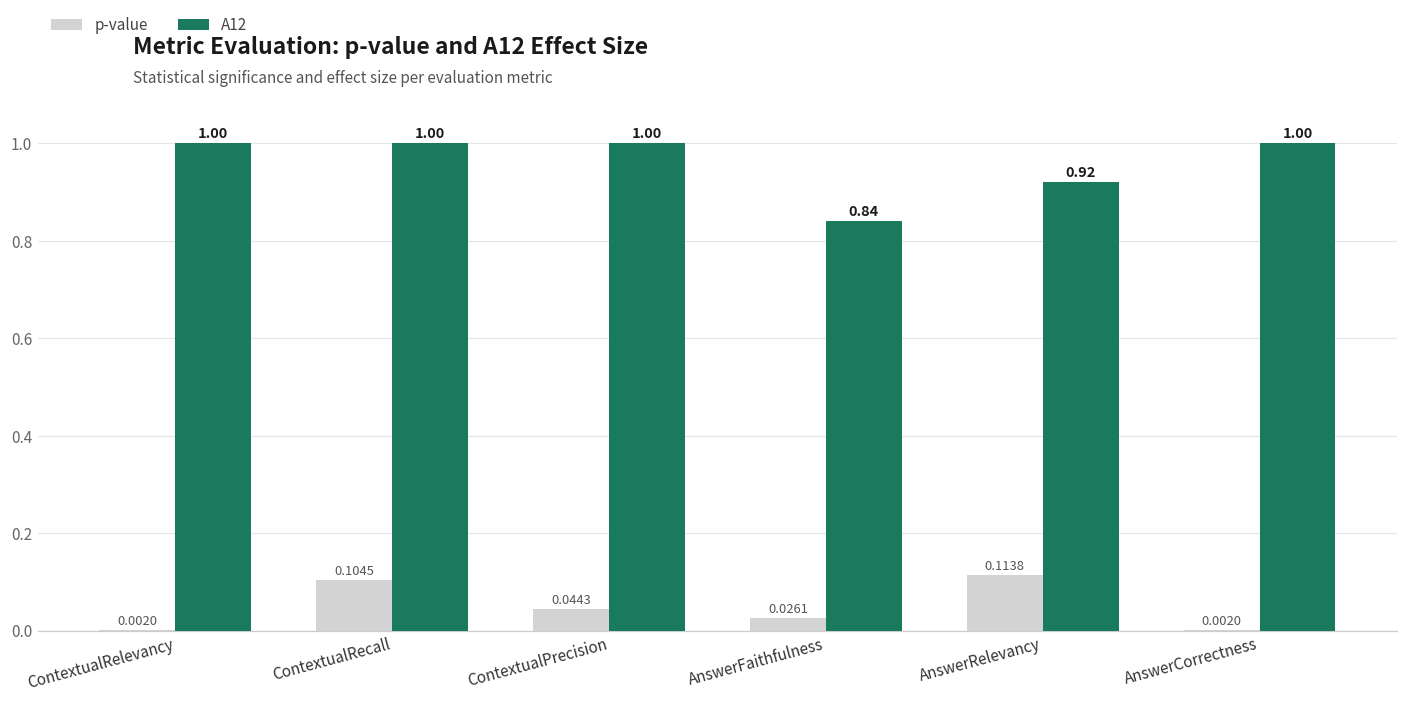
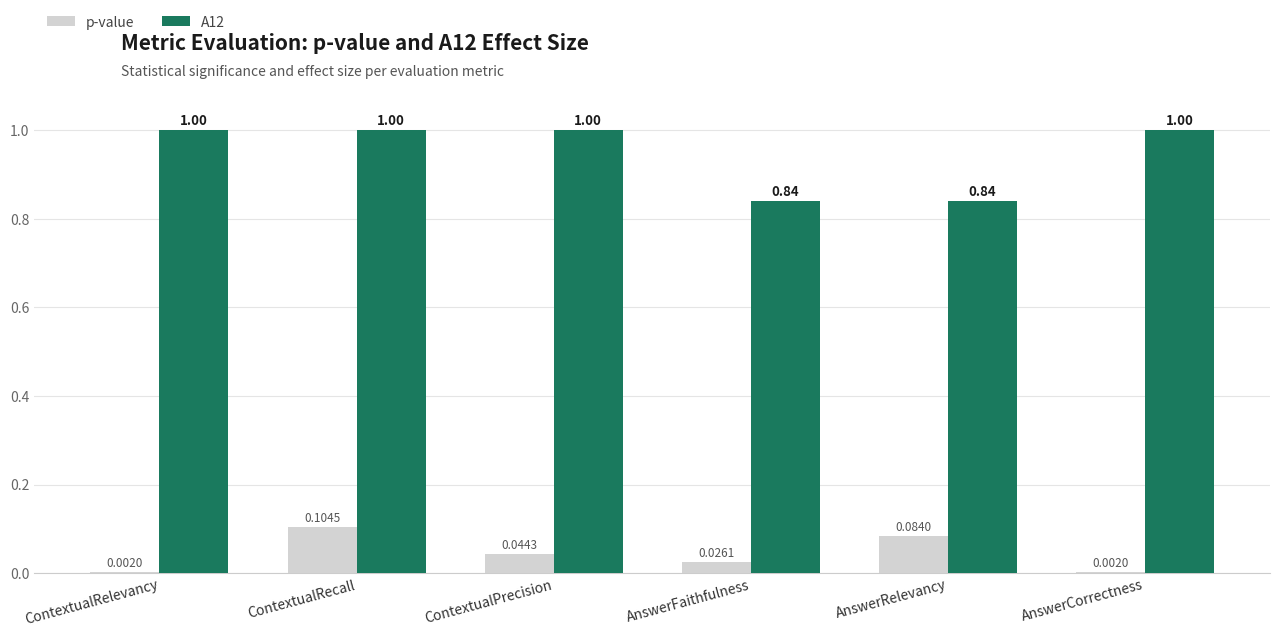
p-value, AnswerRelevancy: 0.1138 -> 0.0840
A12, AnswerRelevancy: 0.92 -> 0.84
